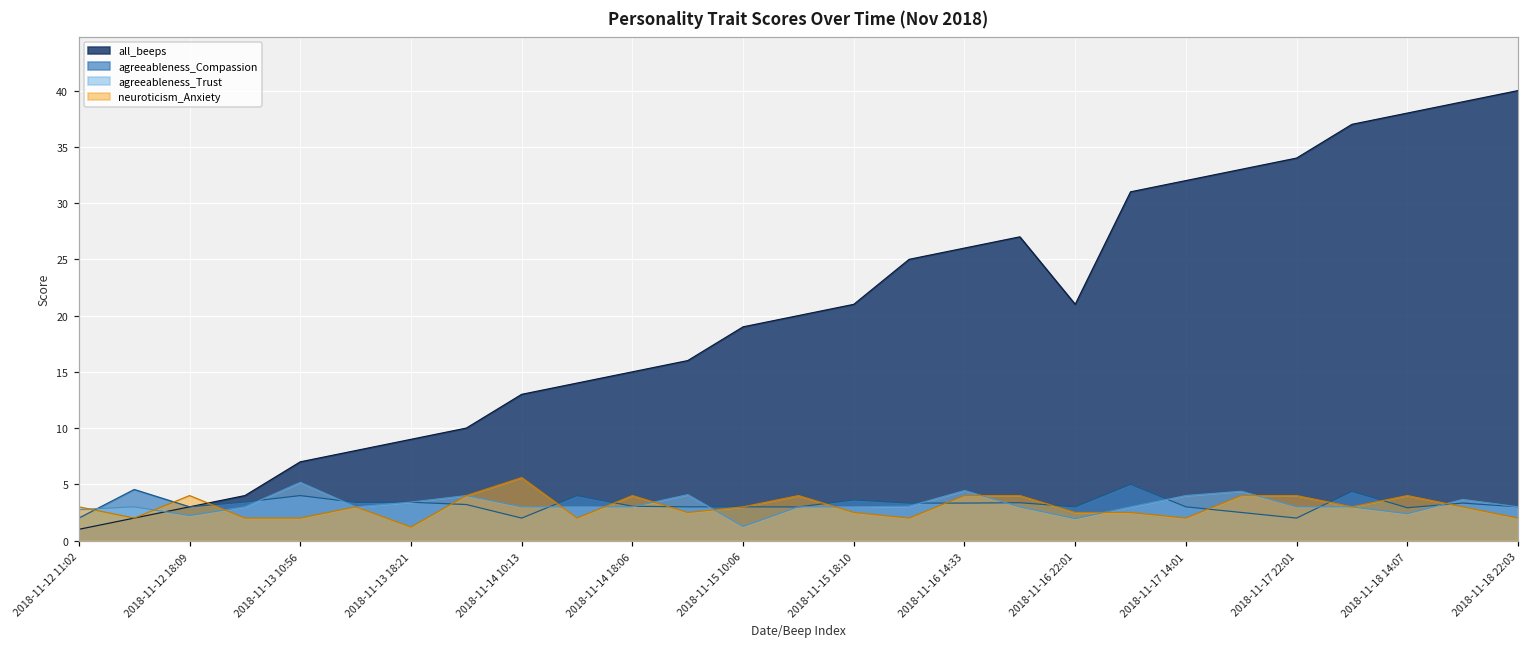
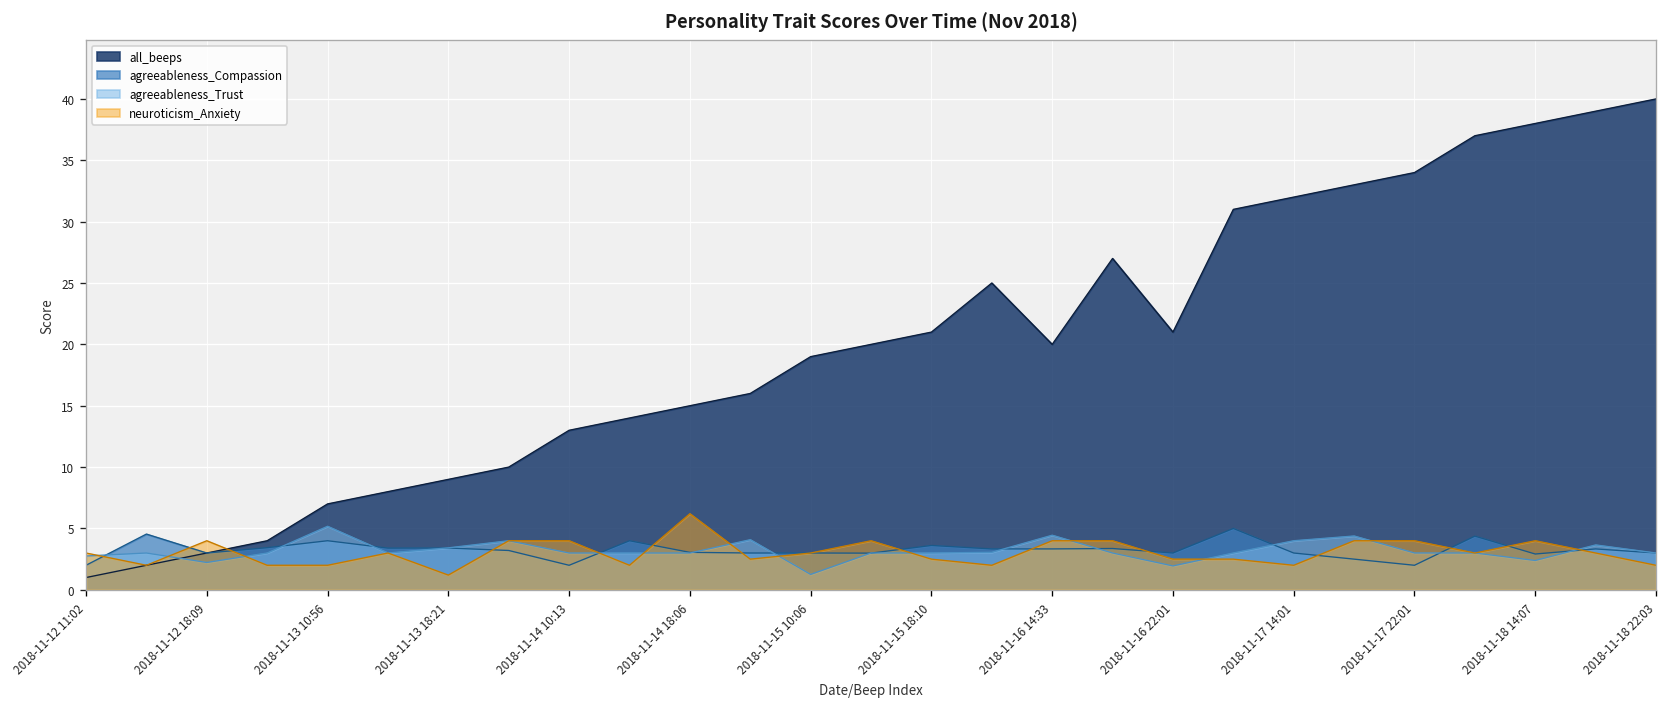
neuroticism_Anxiety, 2018-11-14 10:13: 5.6 -> 4.0
neuroticism_Anxiety, 2018-11-14 18:06: 4.0 -> 6.2
all_beeps, 2018-11-16 14:33: 26 -> 20
